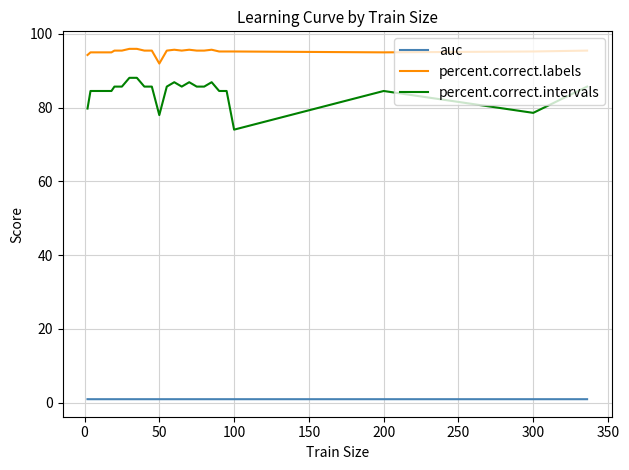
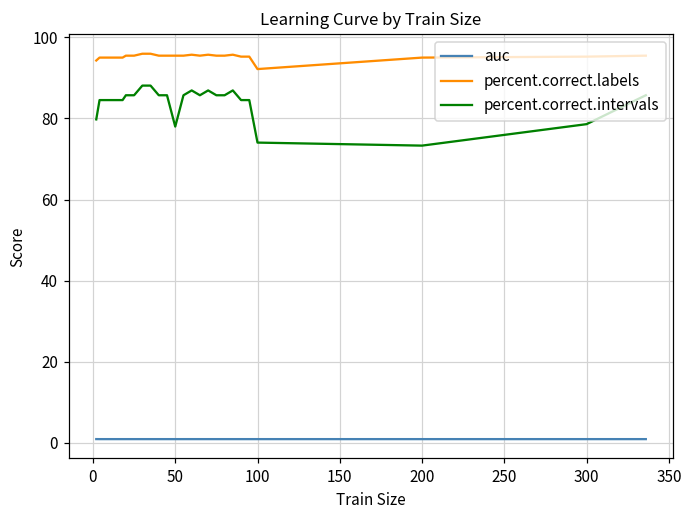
percent.correct.labels, 50: 92 -> 95
percent.correct.labels, 100: 95 -> 92
percent.correct.intervals, 200: 85 -> 73
